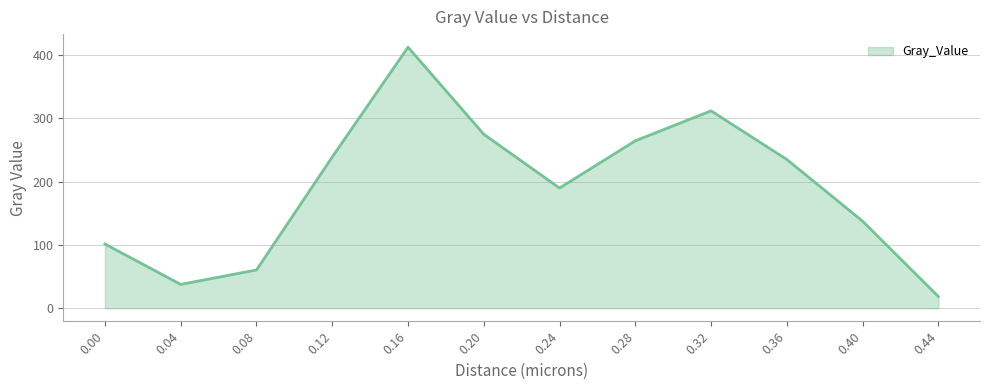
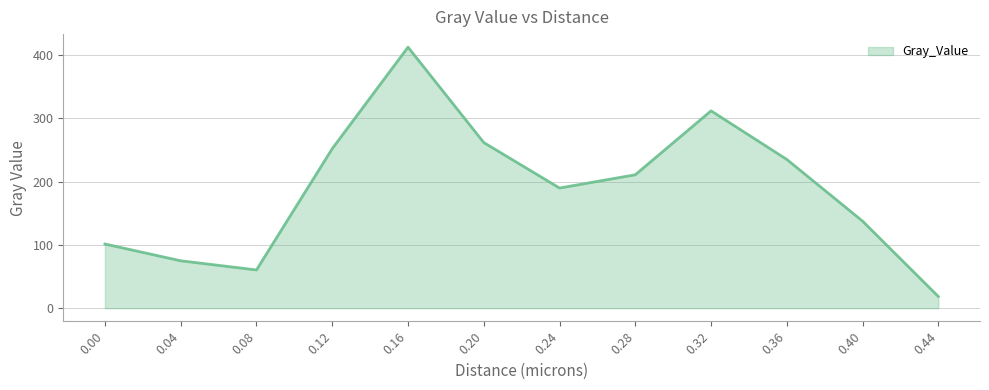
0.04: 40 -> 70
0.12: 240 -> 250
0.20: 270 -> 260
0.28: 260 -> 210
